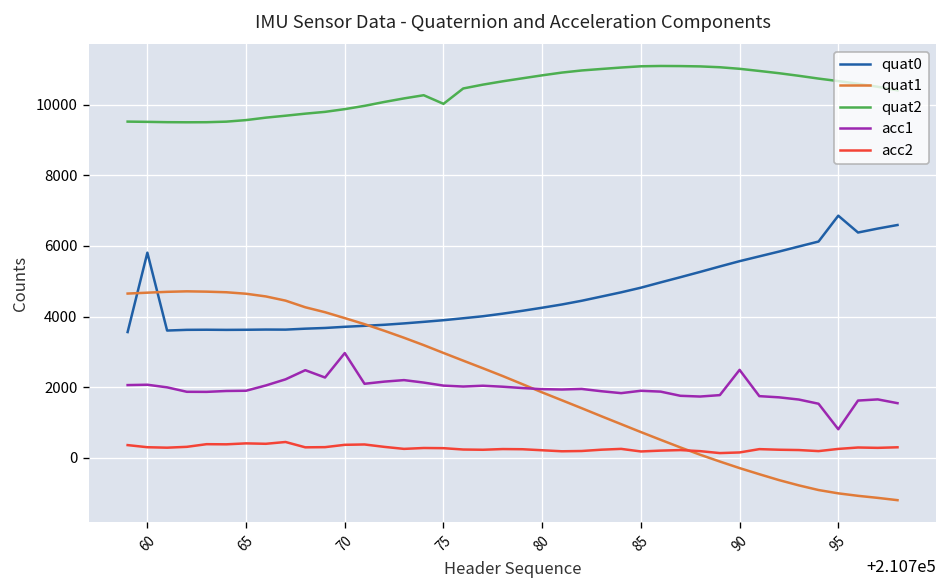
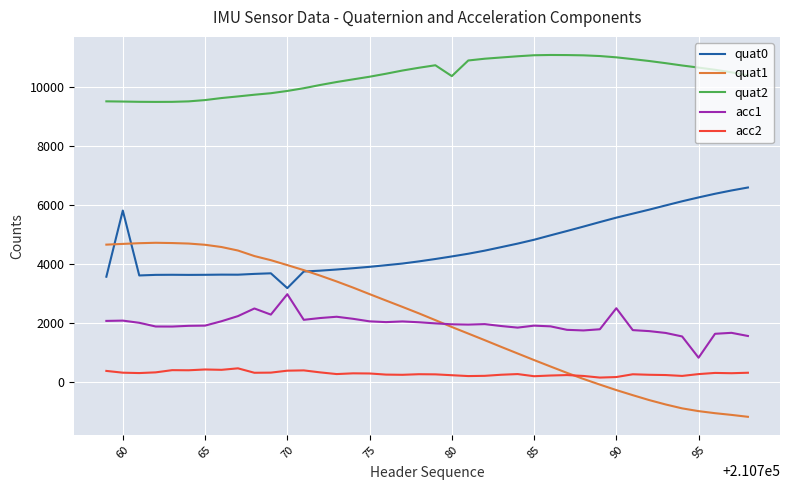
quat0, 70: 3700 -> 3200
quat2, 75: 10000 -> 10400
quat2, 80: 10800 -> 10400
quat0, 95: 6900 -> 6300
